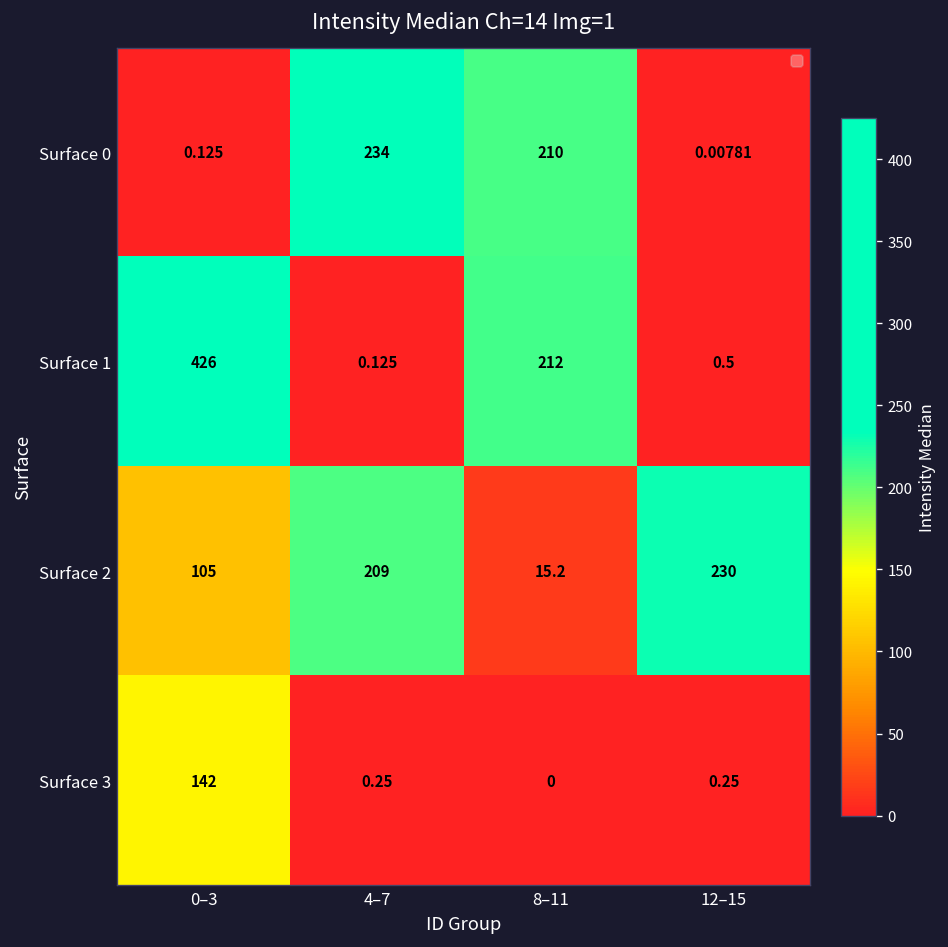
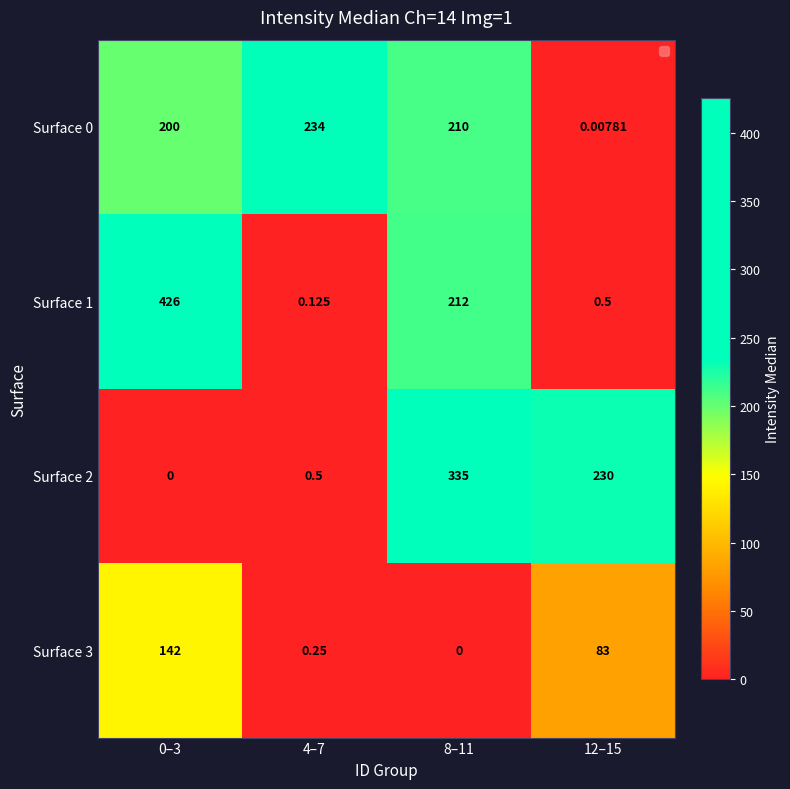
Surface 0, 0–3: 0.125 -> 200
Surface 2, 0–3: 105 -> 0
Surface 2, 4–7: 209 -> 0.5
Surface 2, 8–11: 15.2 -> 335
Surface 3, 12–15: 0.25 -> 83
